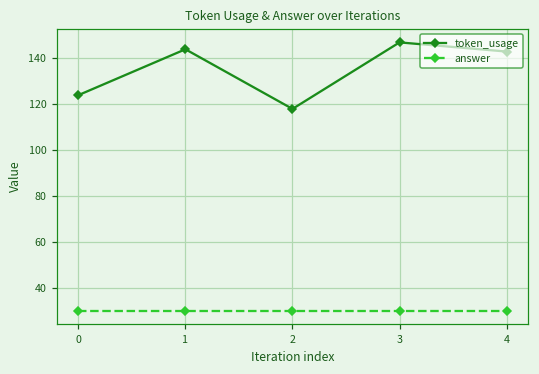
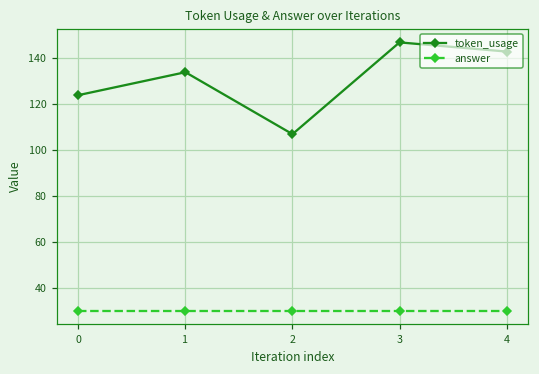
token_usage, 1: 144 -> 134
token_usage, 2: 118 -> 107
